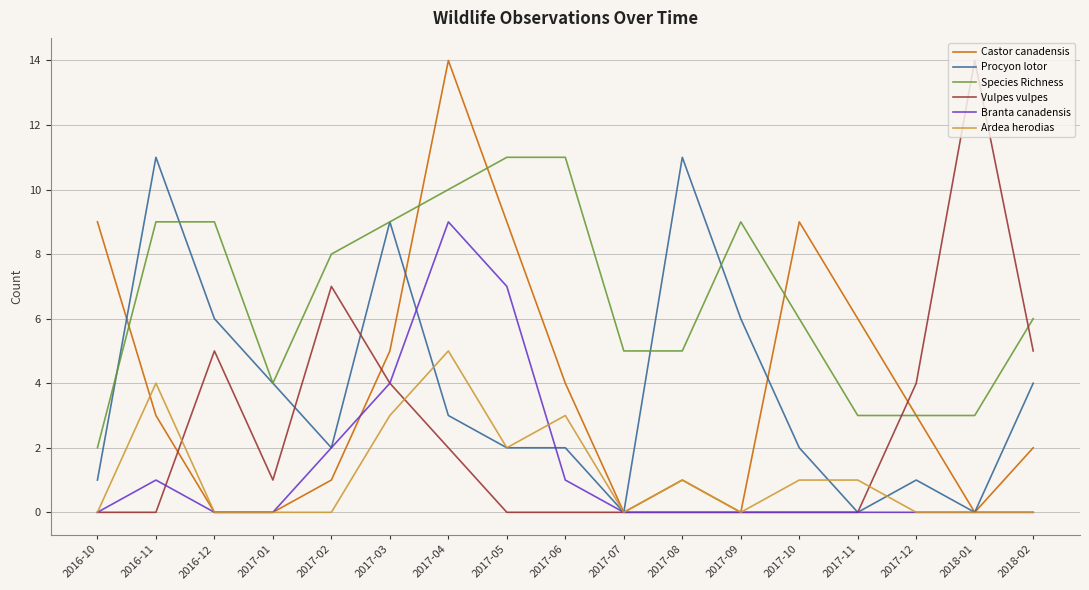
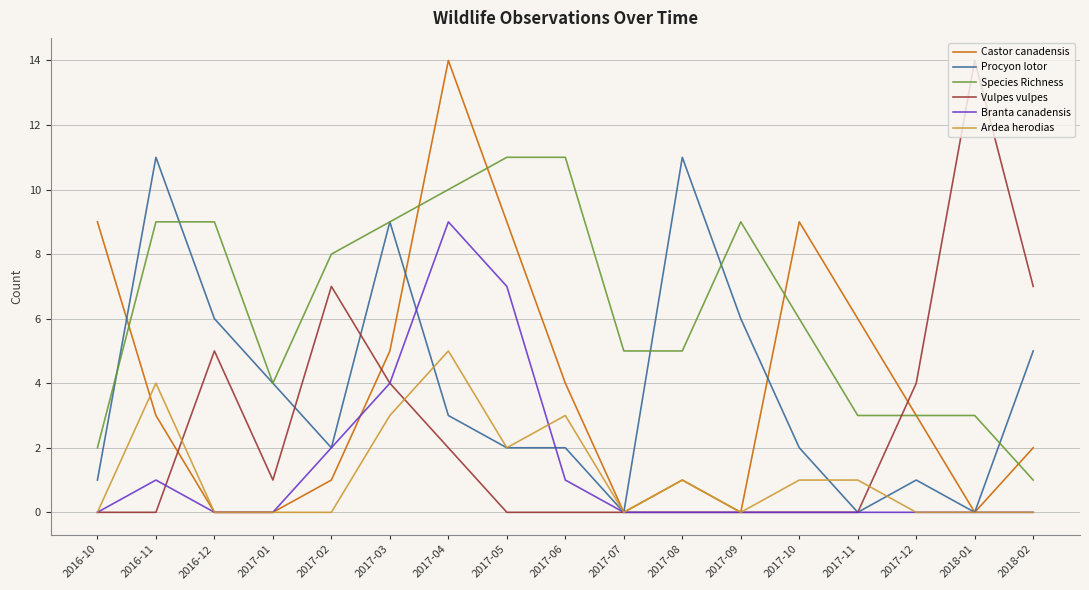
Procyon lotor, 2018-02: 4 -> 5
Species Richness, 2018-02: 6 -> 1
Vulpes vulpes, 2018-02: 5 -> 7
